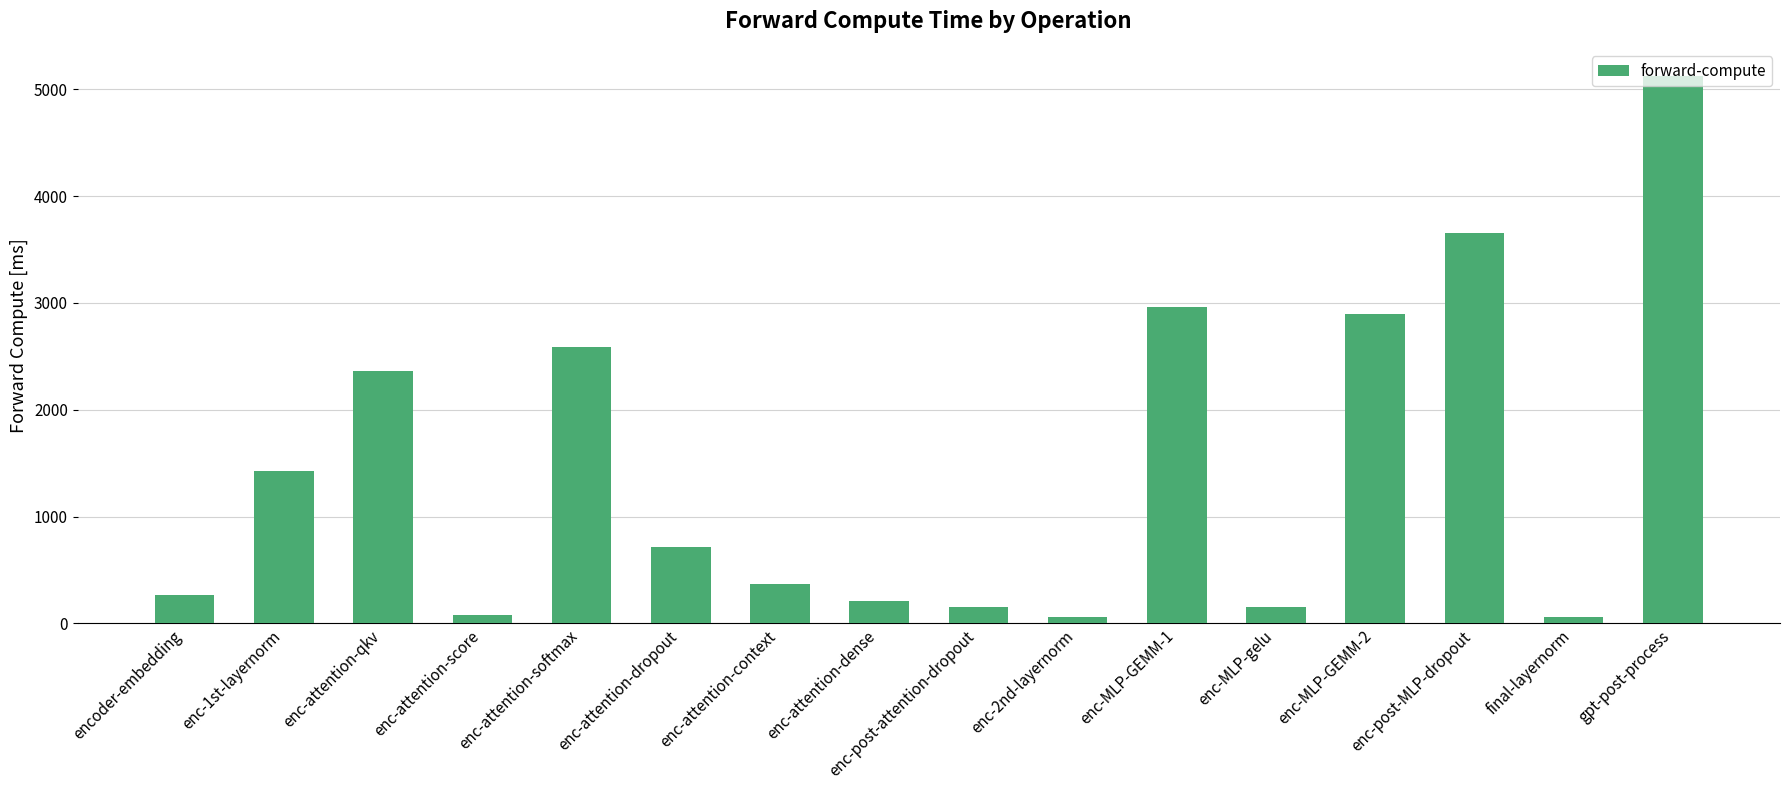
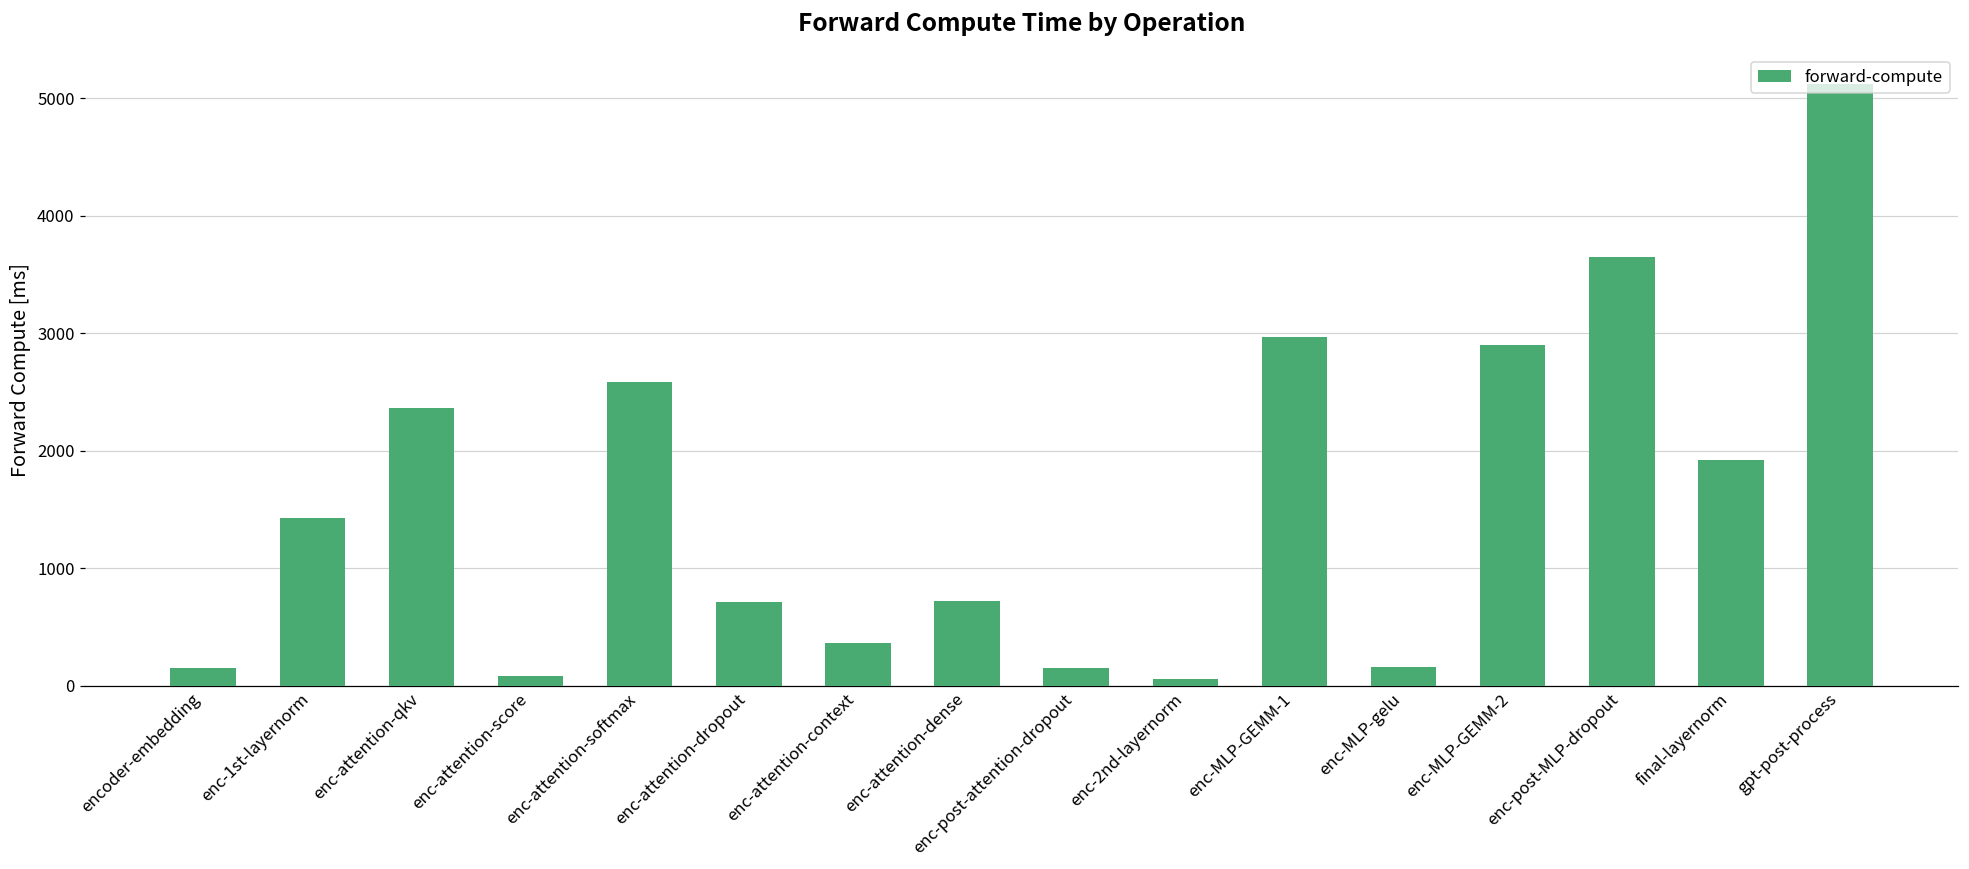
encoder-embedding: 270 -> 150
enc-attention-dense: 210 -> 720
final-layernorm: 60 -> 1920
